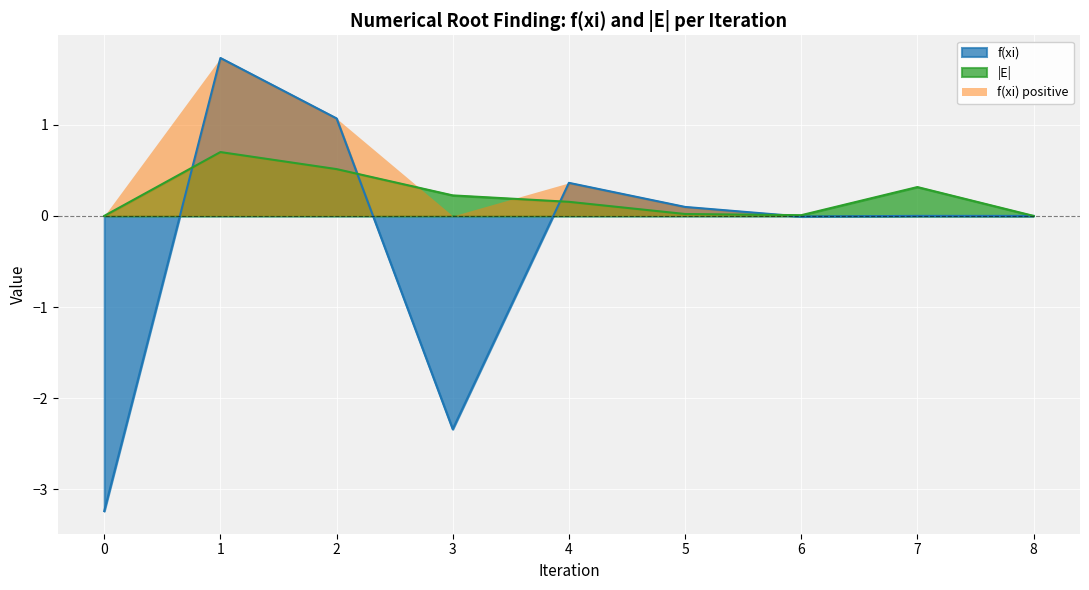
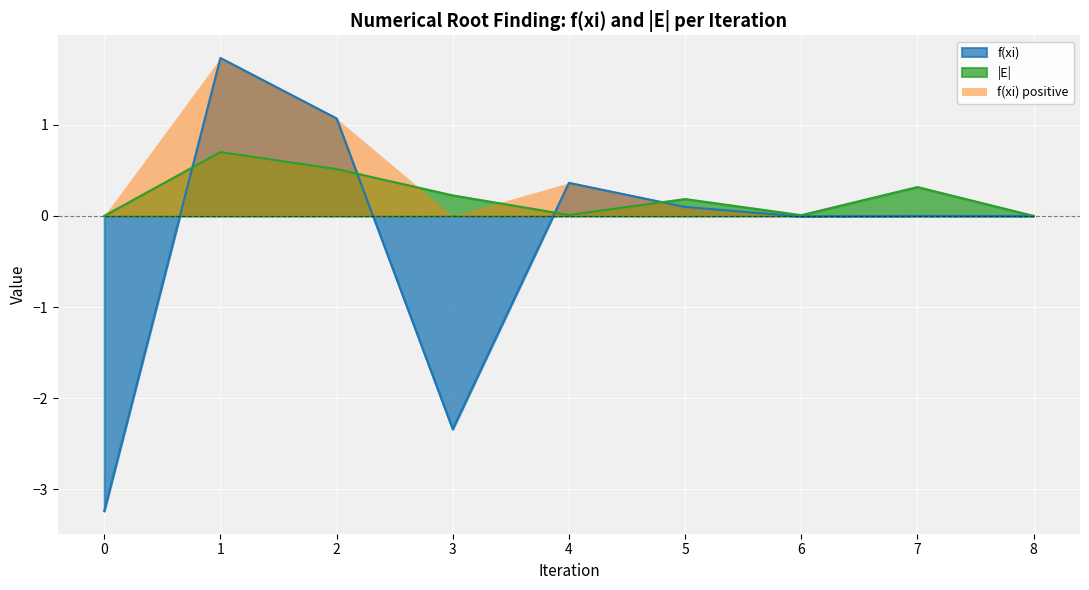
|E|, 4: 0.2 -> 0.0
|E|, 5: 0.0 -> 0.2
